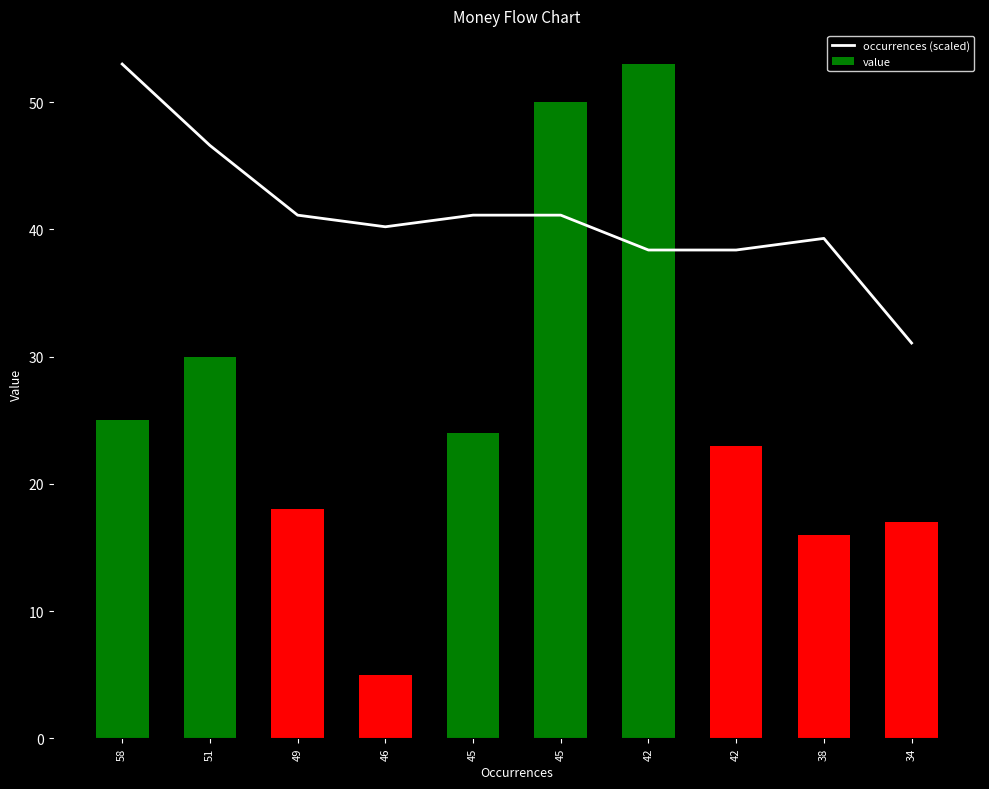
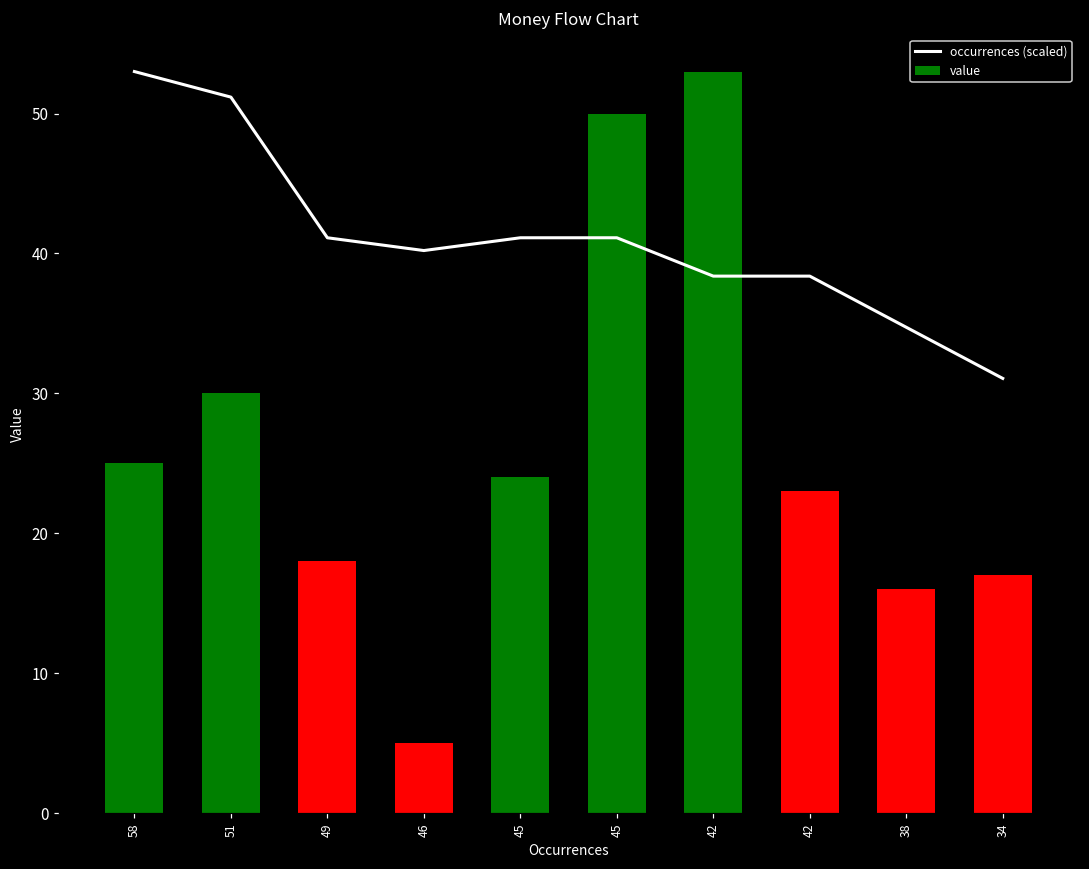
occurrences (scaled), 51: 46.6 -> 51.2
occurrences (scaled), 38: 39.3 -> 34.7
